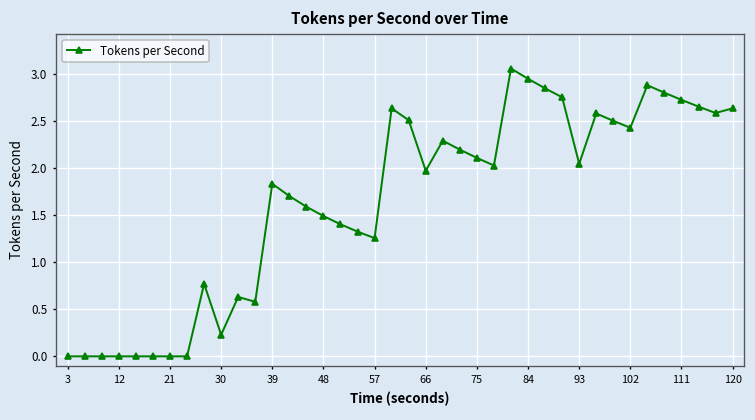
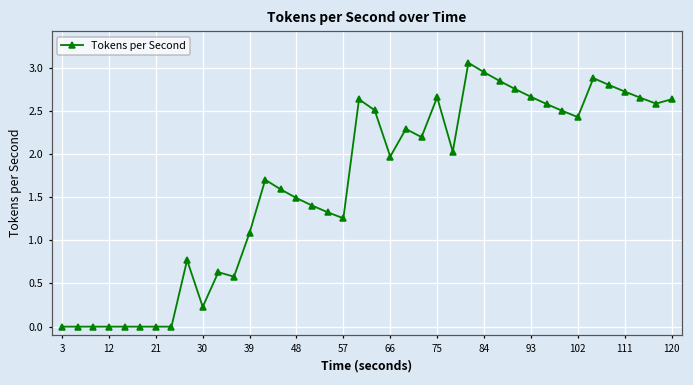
39: 1.8 -> 1.1
75: 2.1 -> 2.7
93: 2.0 -> 2.7
